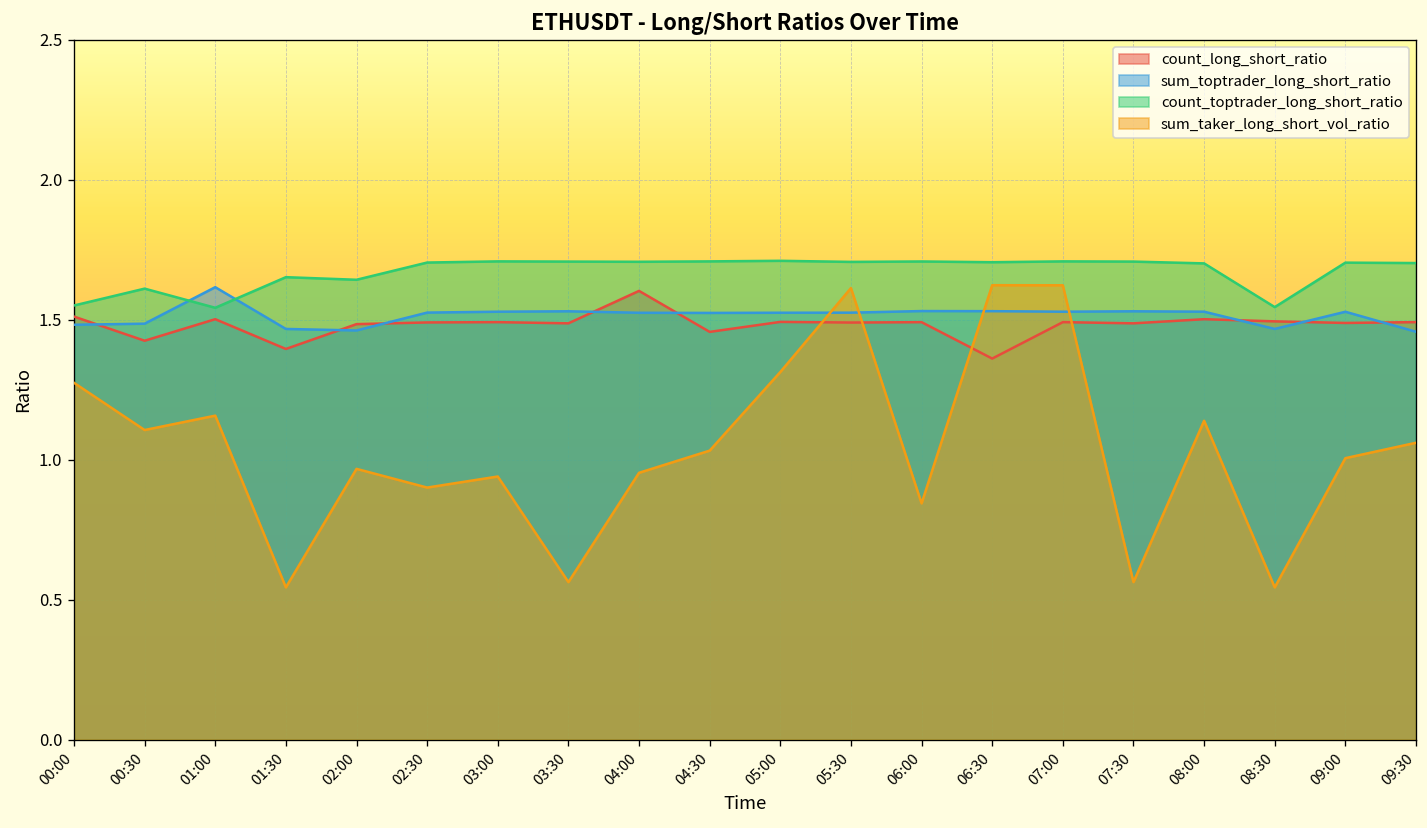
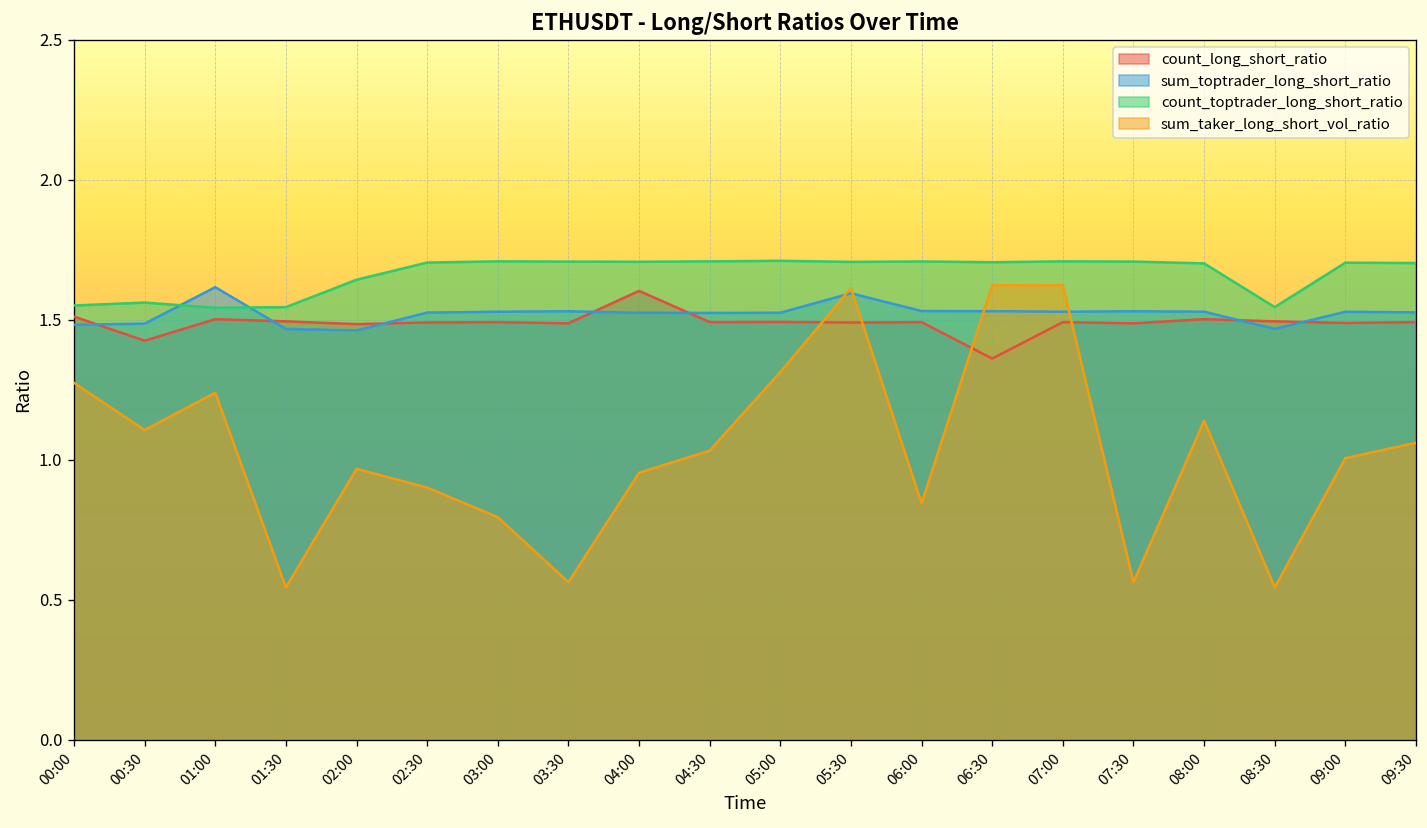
count_toptrader_long_short_ratio, 00:30: 1.61 -> 1.56
sum_taker_long_short_vol_ratio, 01:00: 1.16 -> 1.24
count_long_short_ratio, 01:30: 1.40 -> 1.49
count_toptrader_long_short_ratio, 01:30: 1.65 -> 1.55
sum_taker_long_short_vol_ratio, 03:00: 0.94 -> 0.79
count_long_short_ratio, 04:30: 1.46 -> 1.49
sum_toptrader_long_short_ratio, 05:30: 1.53 -> 1.60
sum_toptrader_long_short_ratio, 09:30: 1.46 -> 1.53
